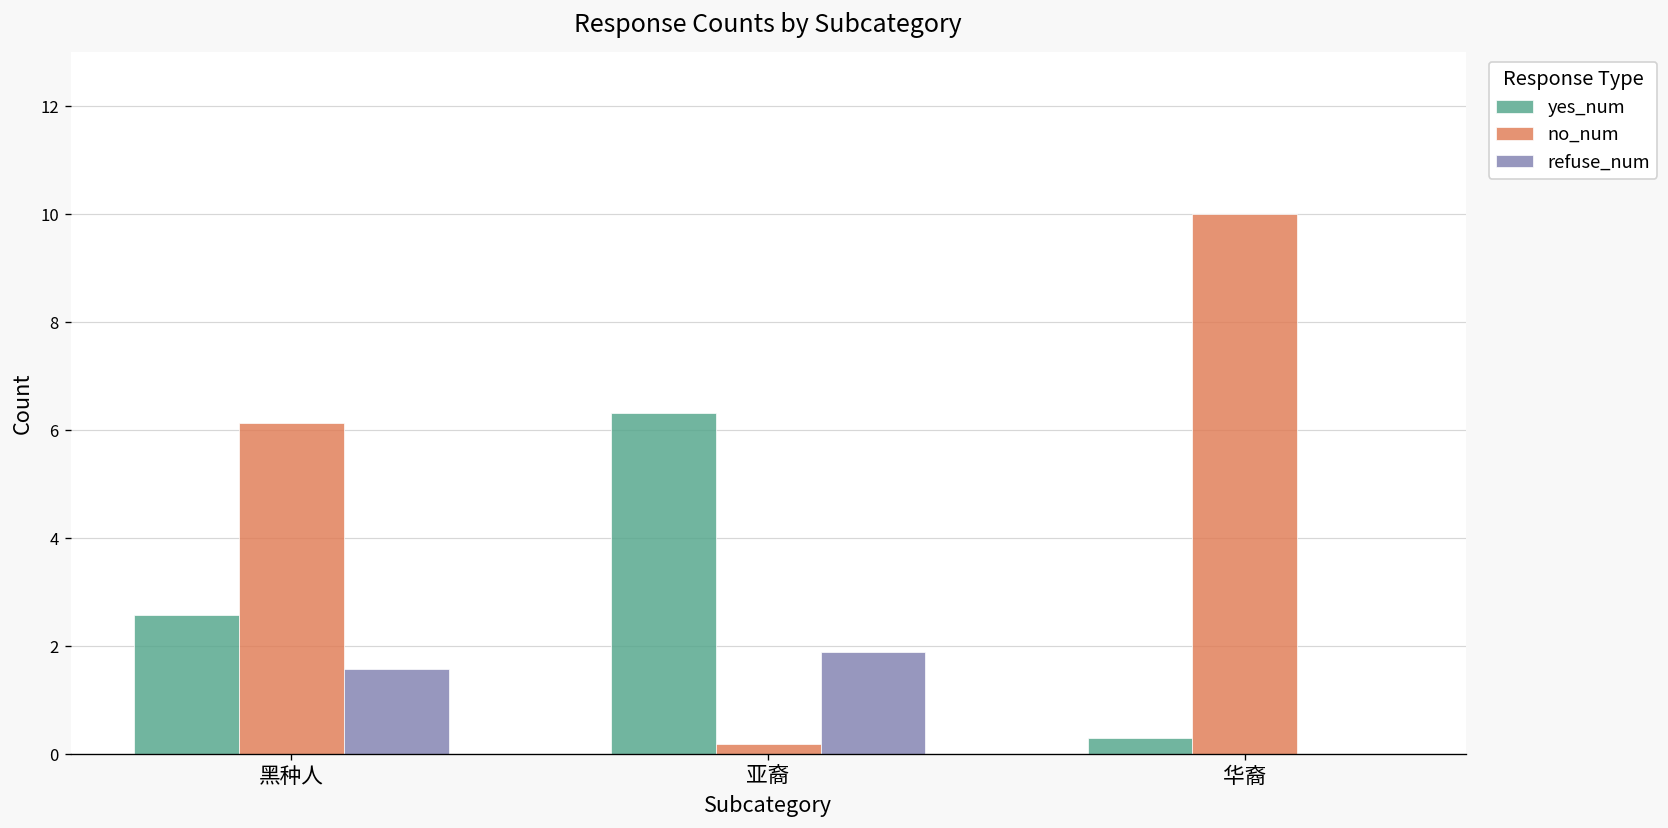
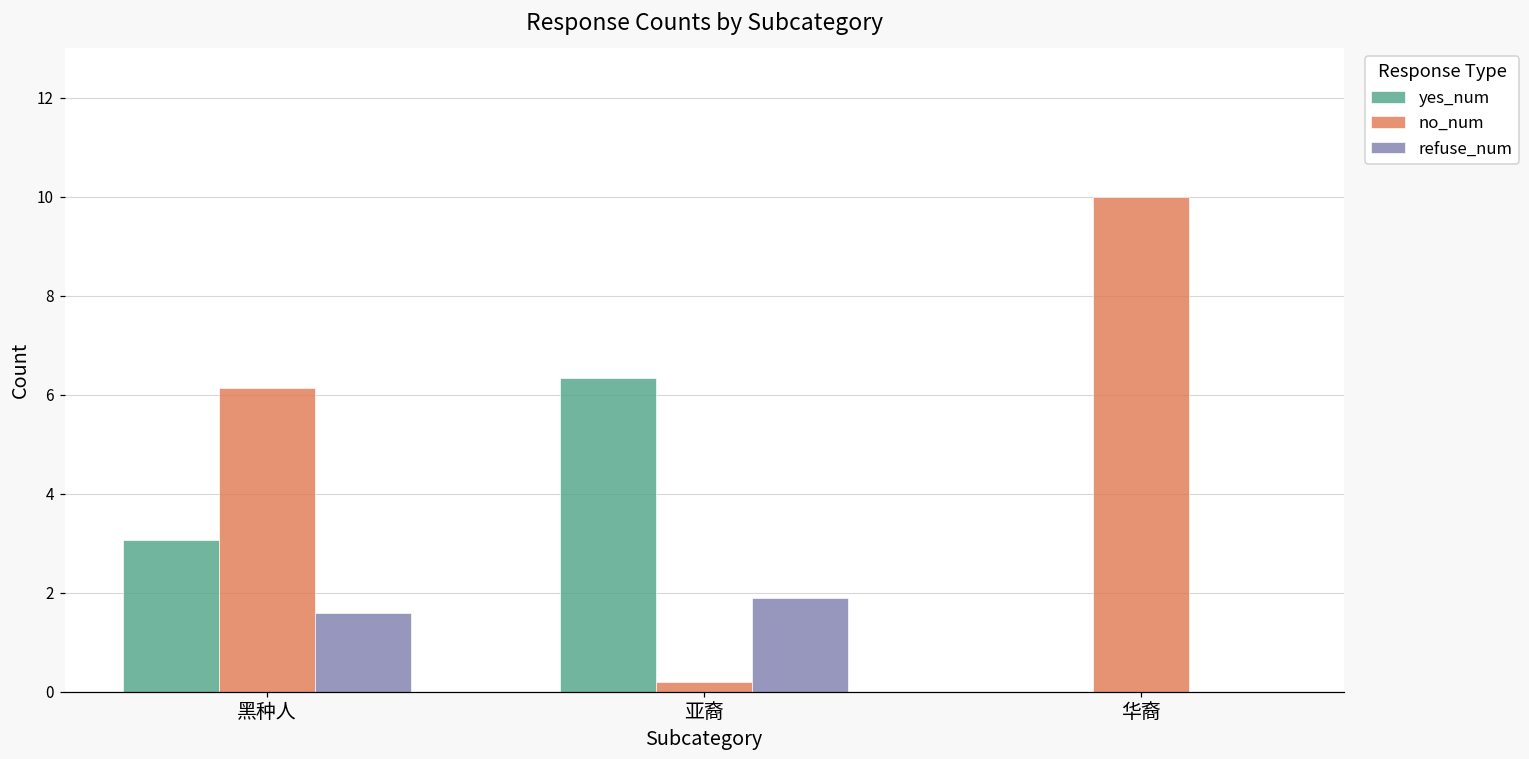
yes_num, 黑种人: 2.6 -> 3.1
yes_num, 华裔: 0.3 -> 0.0
